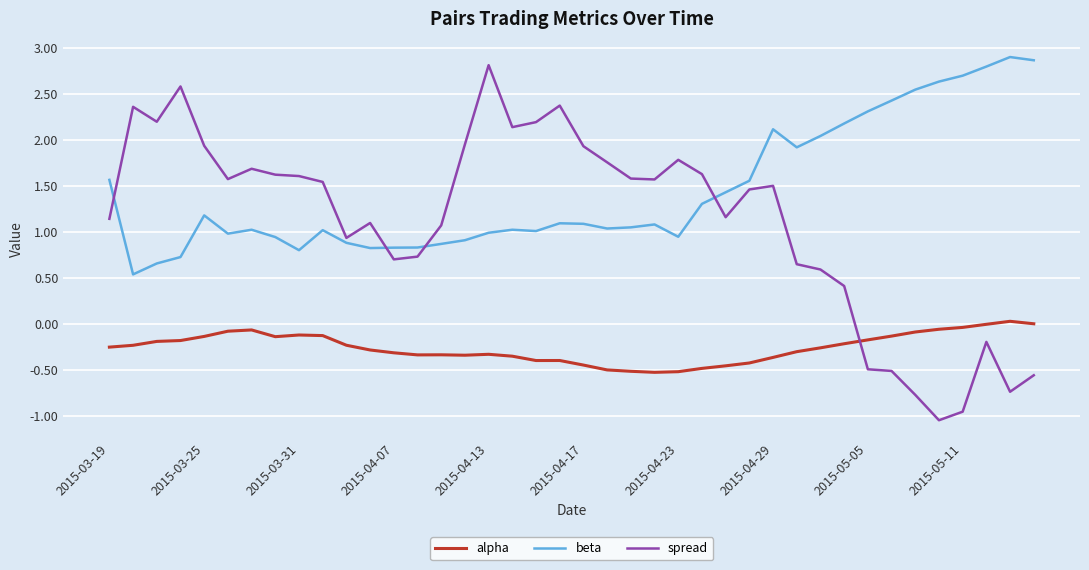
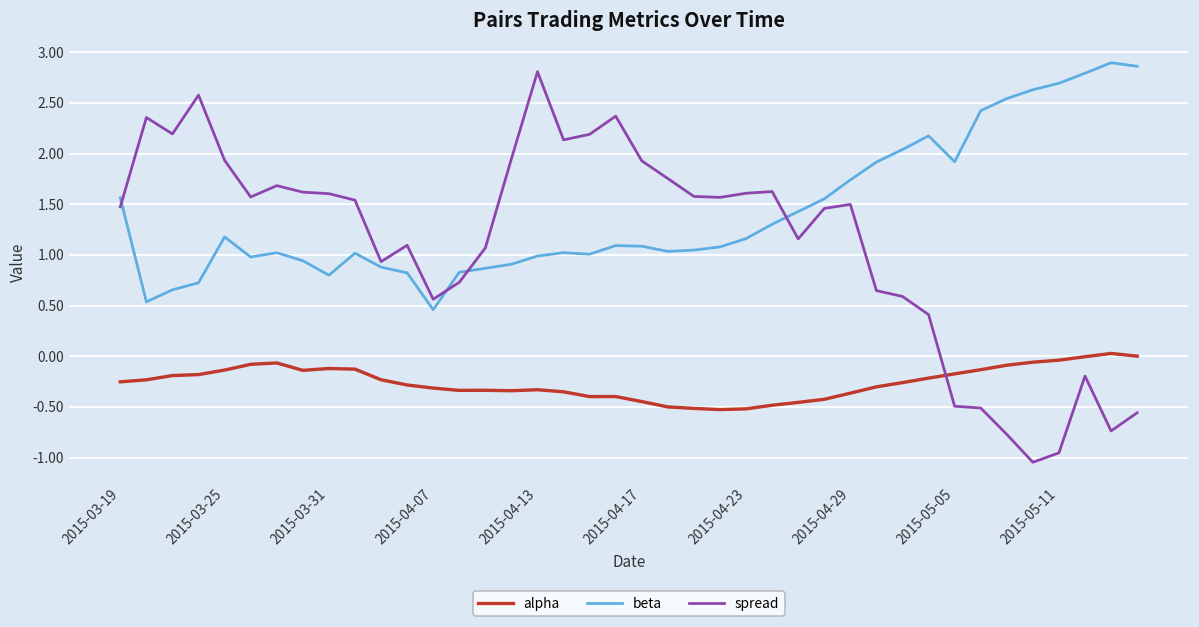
spread, 2015-03-19: 1.1 -> 1.5
beta, 2015-04-07: 0.8 -> 0.5
spread, 2015-04-07: 0.7 -> 0.6
beta, 2015-04-23: 0.9 -> 1.2
spread, 2015-04-23: 1.8 -> 1.6
beta, 2015-04-29: 2.1 -> 1.7
beta, 2015-05-05: 2.3 -> 1.9
